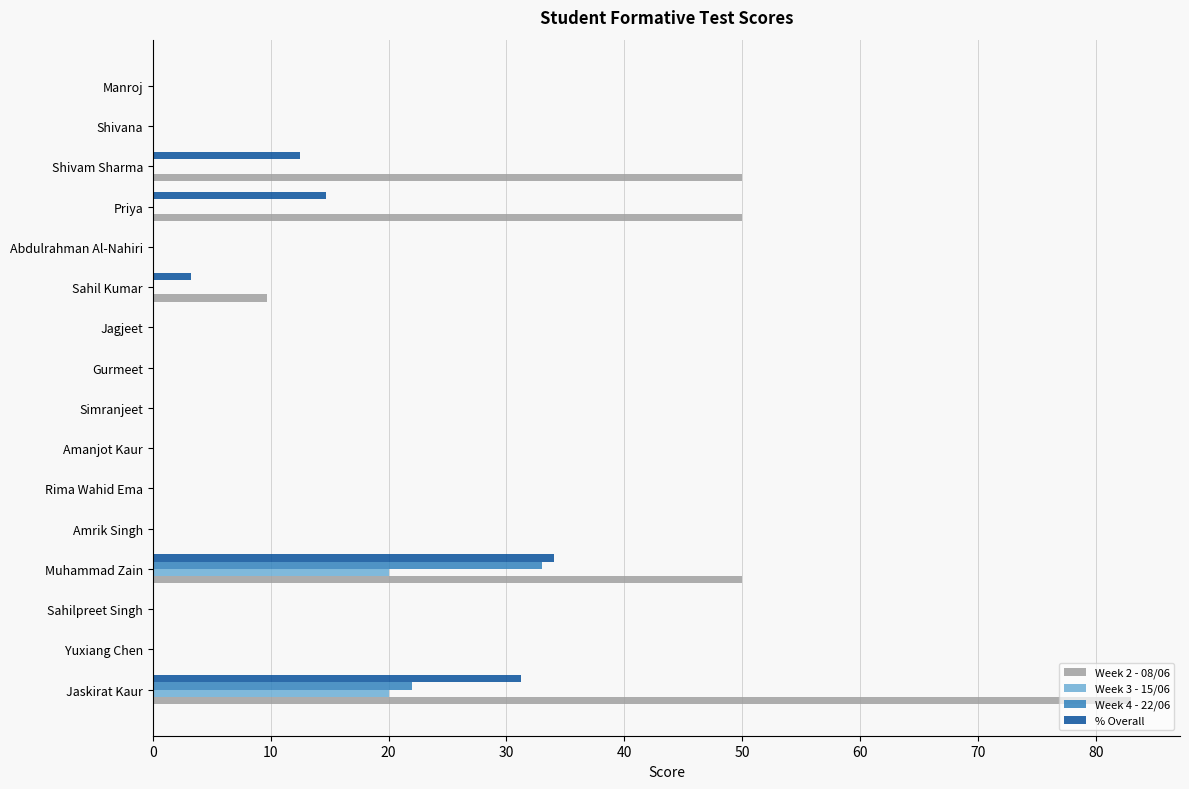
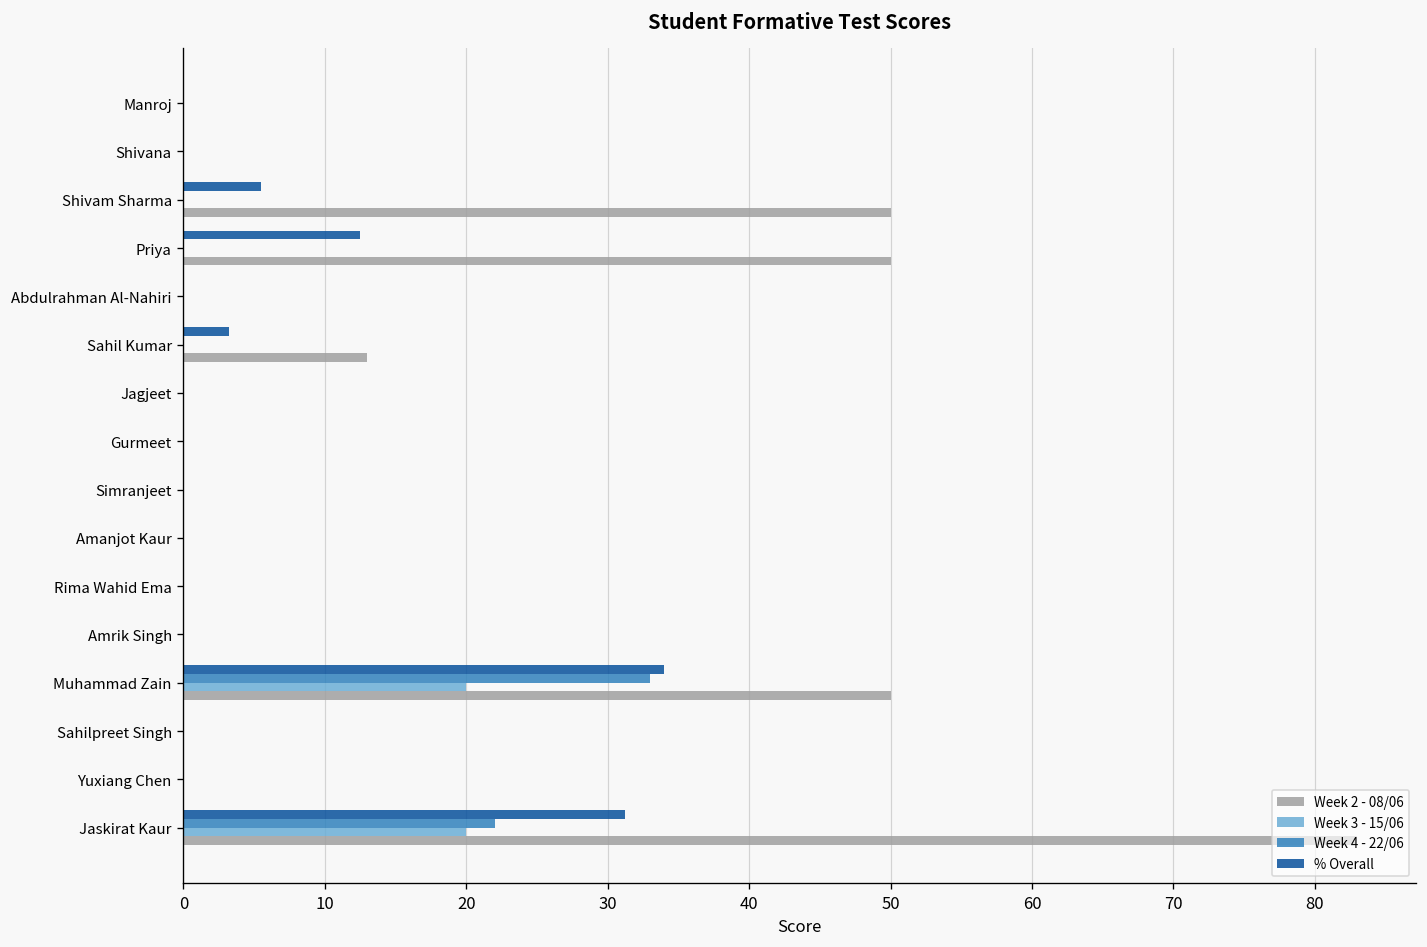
% Overall, Shivam Sharma: 12.5 -> 5.5
% Overall, Priya: 14.7 -> 12.5
Week 2 - 08/06, Sahil Kumar: 9.7 -> 13.0
